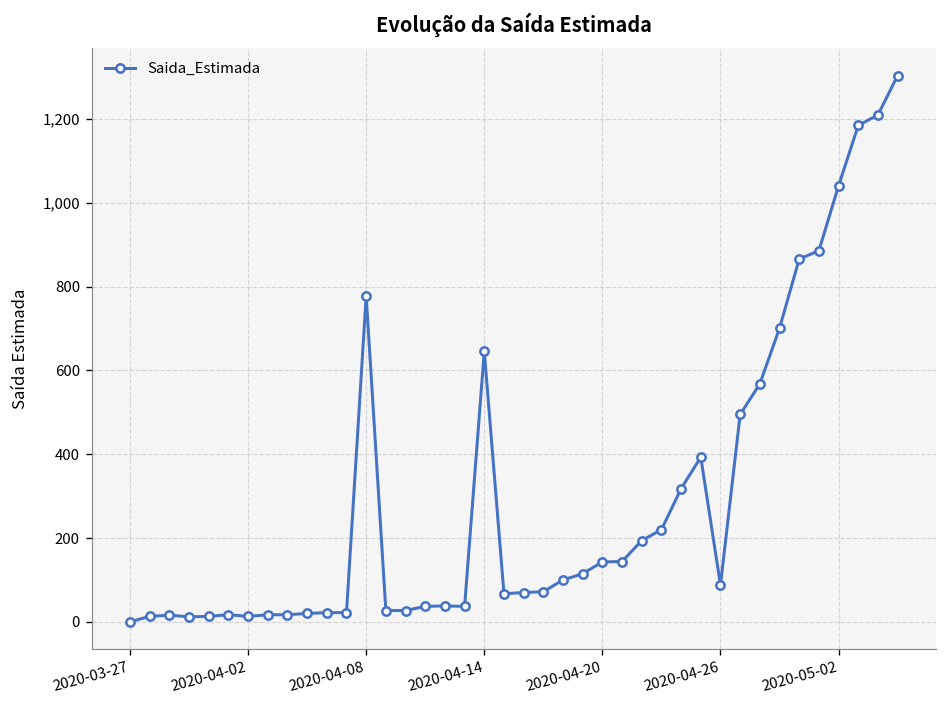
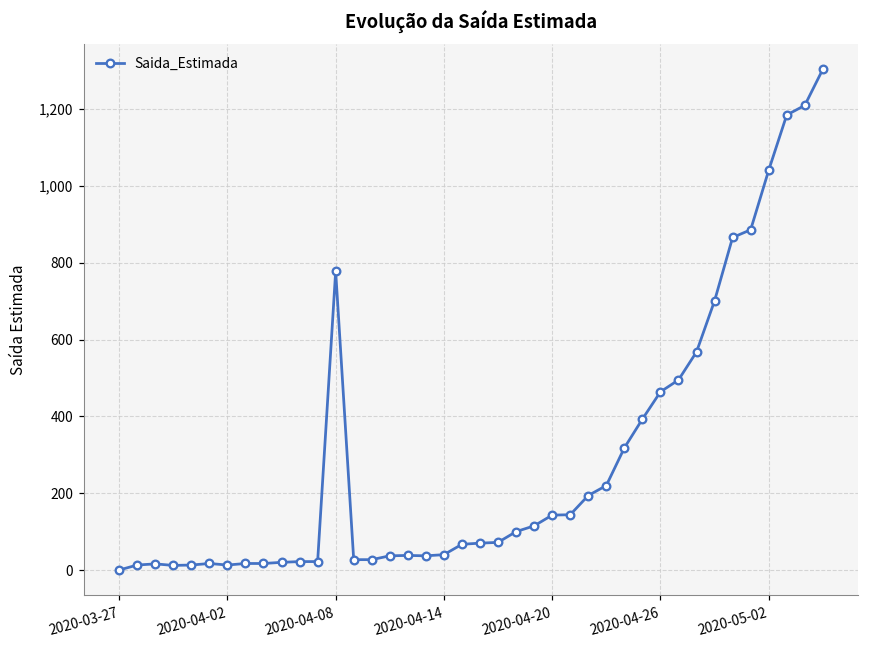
2020-04-14: 650 -> 40
2020-04-26: 90 -> 460
